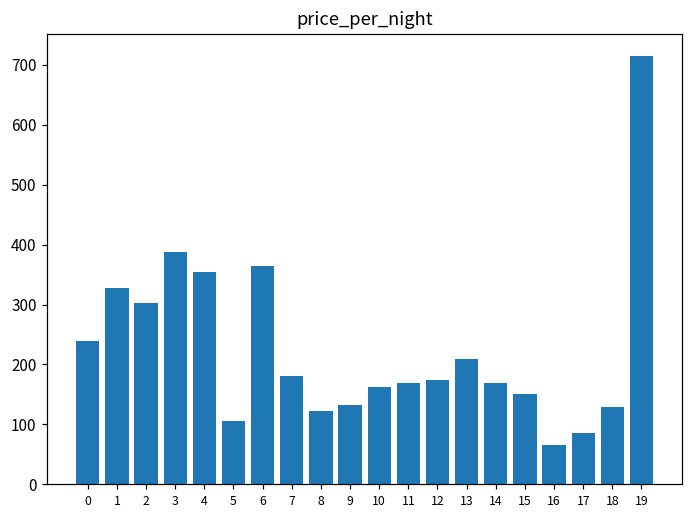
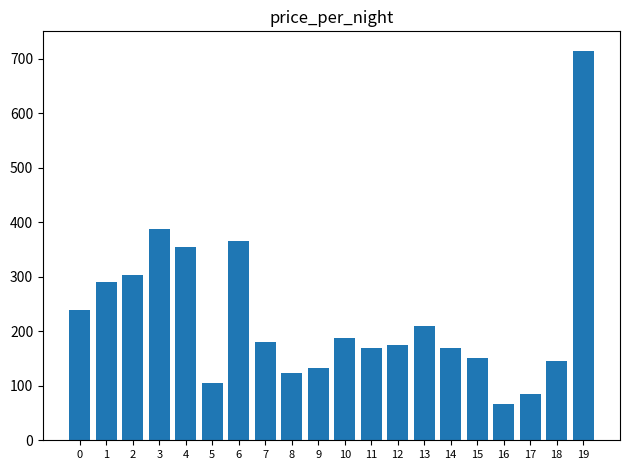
1: 330 -> 290
10: 160 -> 190
18: 130 -> 150
